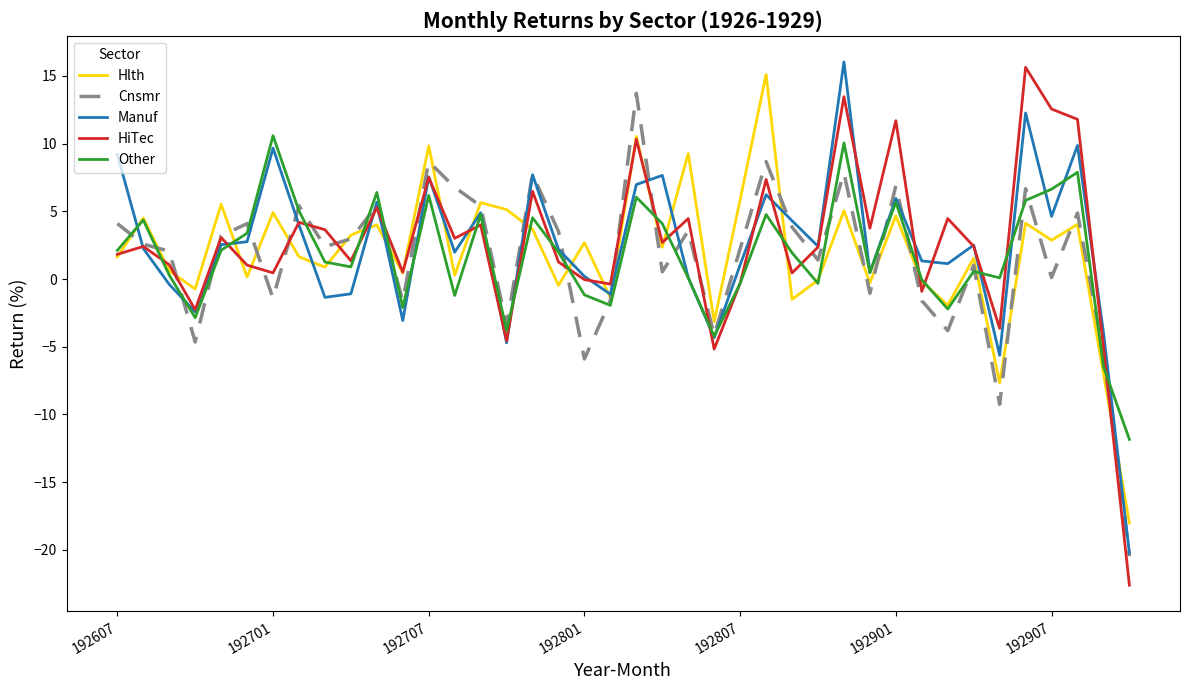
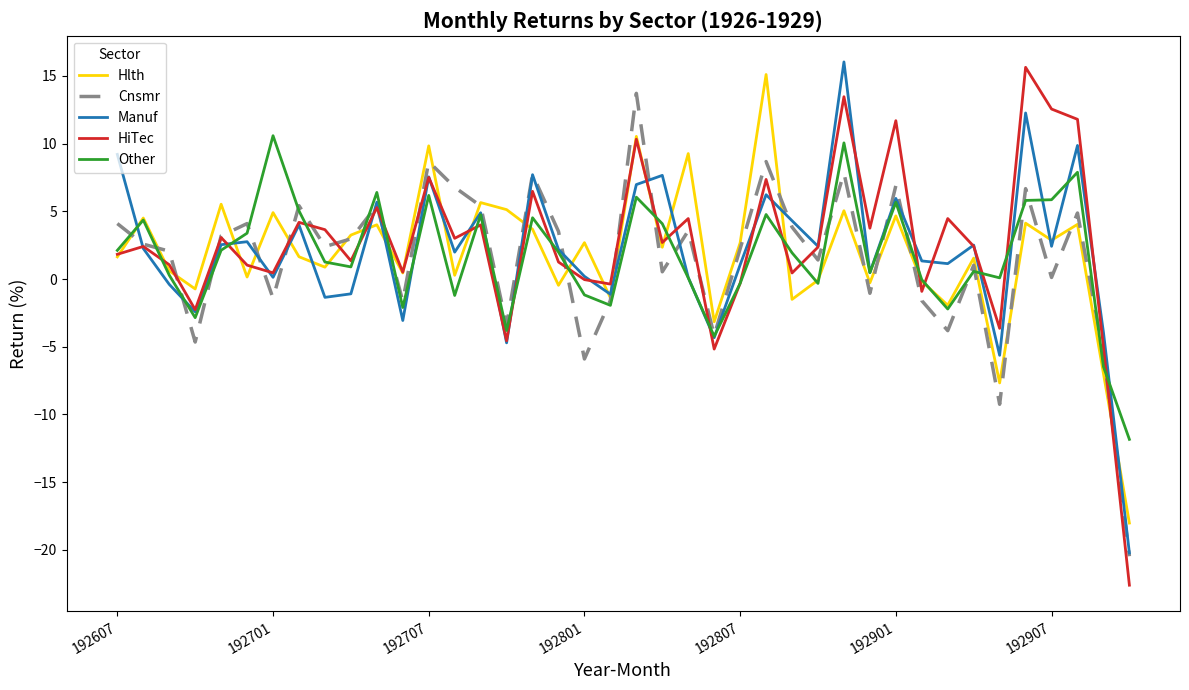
Manuf, 192701: 9.7 -> 0.1
Hlth, 192807: 5.9 -> 2.7
Manuf, 192907: 4.6 -> 2.4
Other, 192907: 6.6 -> 5.9
